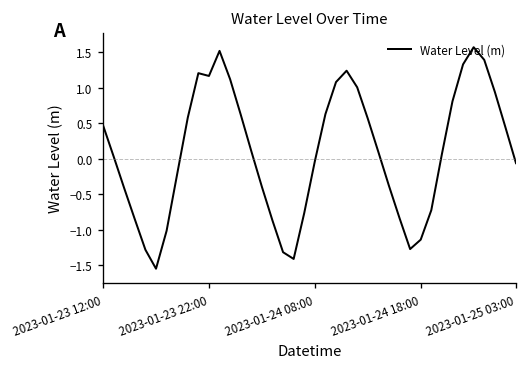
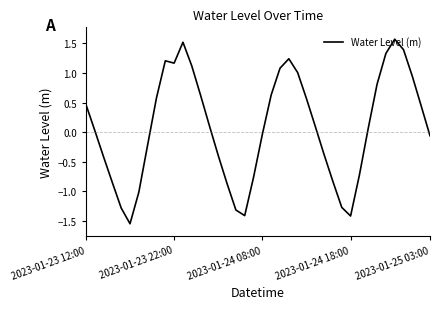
2023-01-24 18:00: -1.1 -> -1.4
